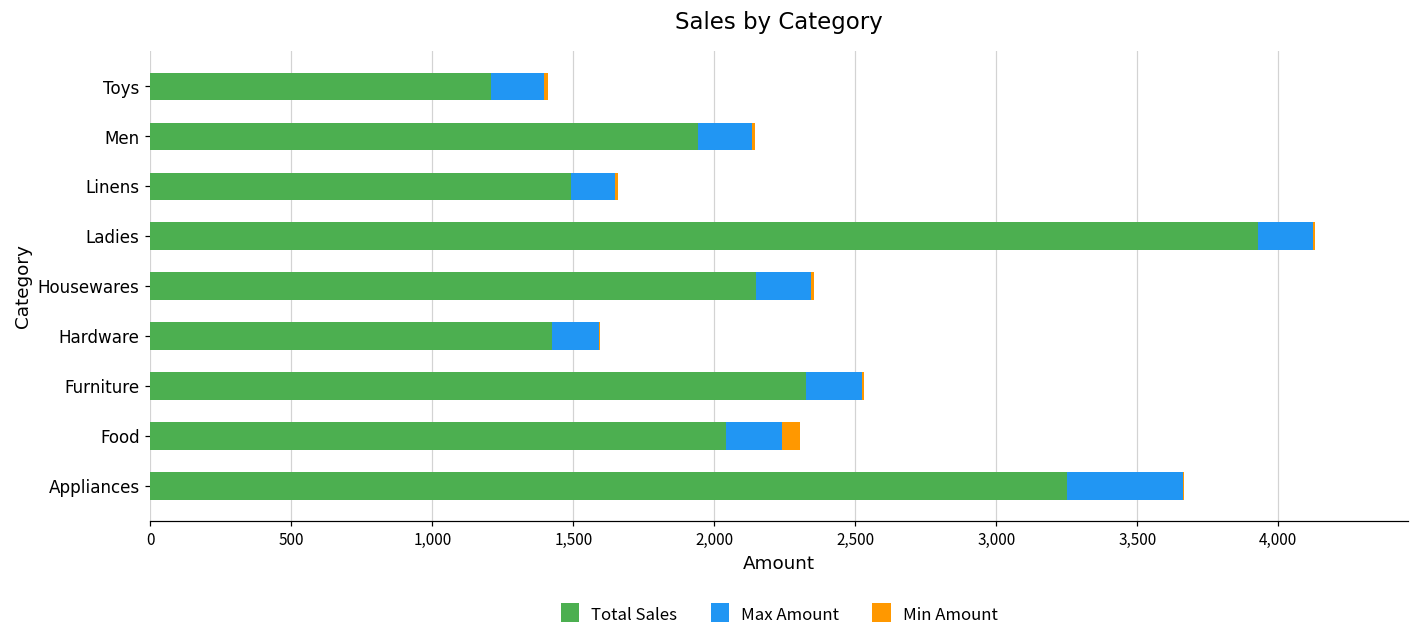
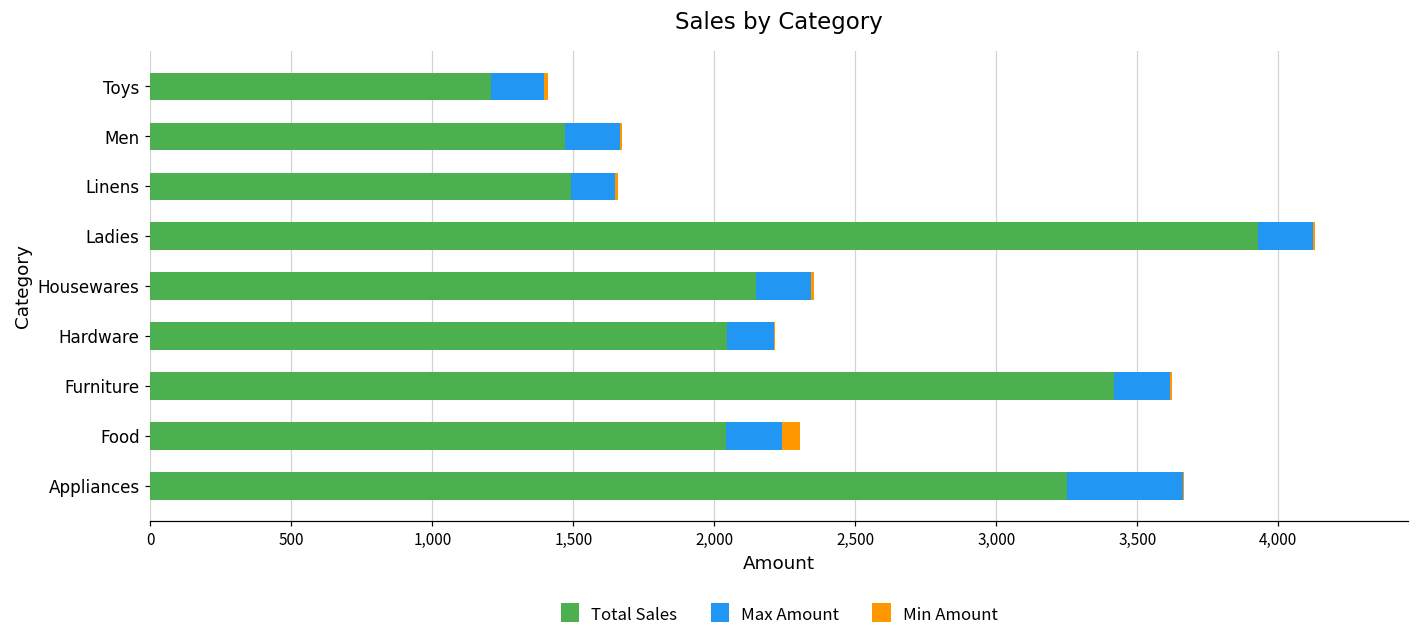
Total Sales, Men: 1,940 -> 1,470
Total Sales, Hardware: 1,420 -> 2,040
Total Sales, Furniture: 2,330 -> 3,420
